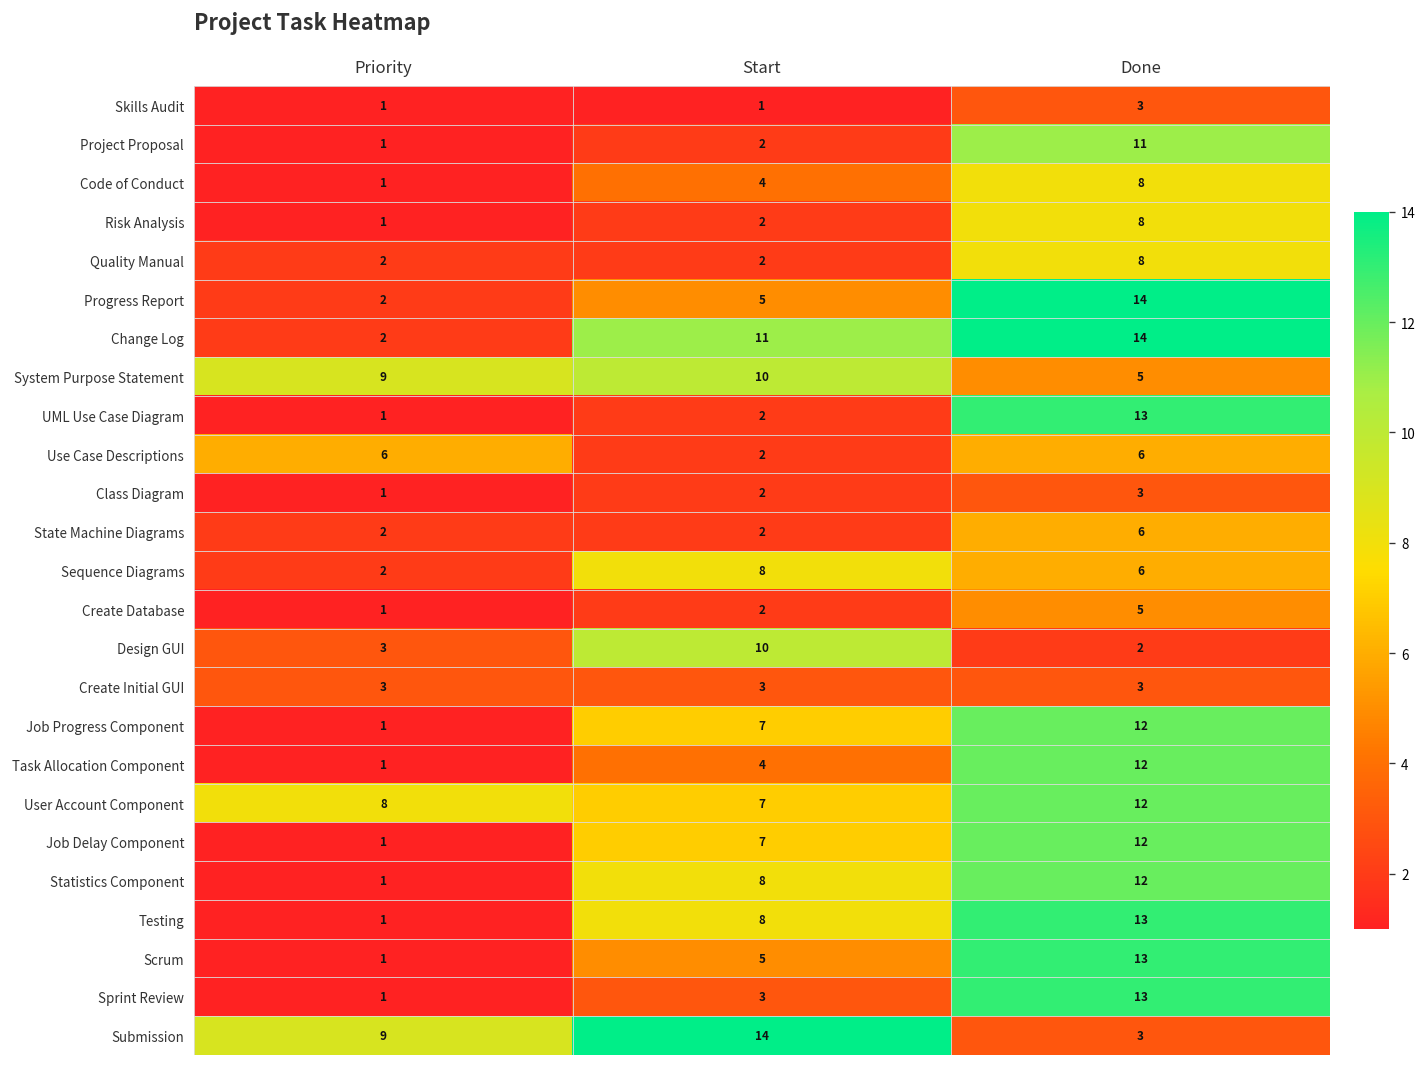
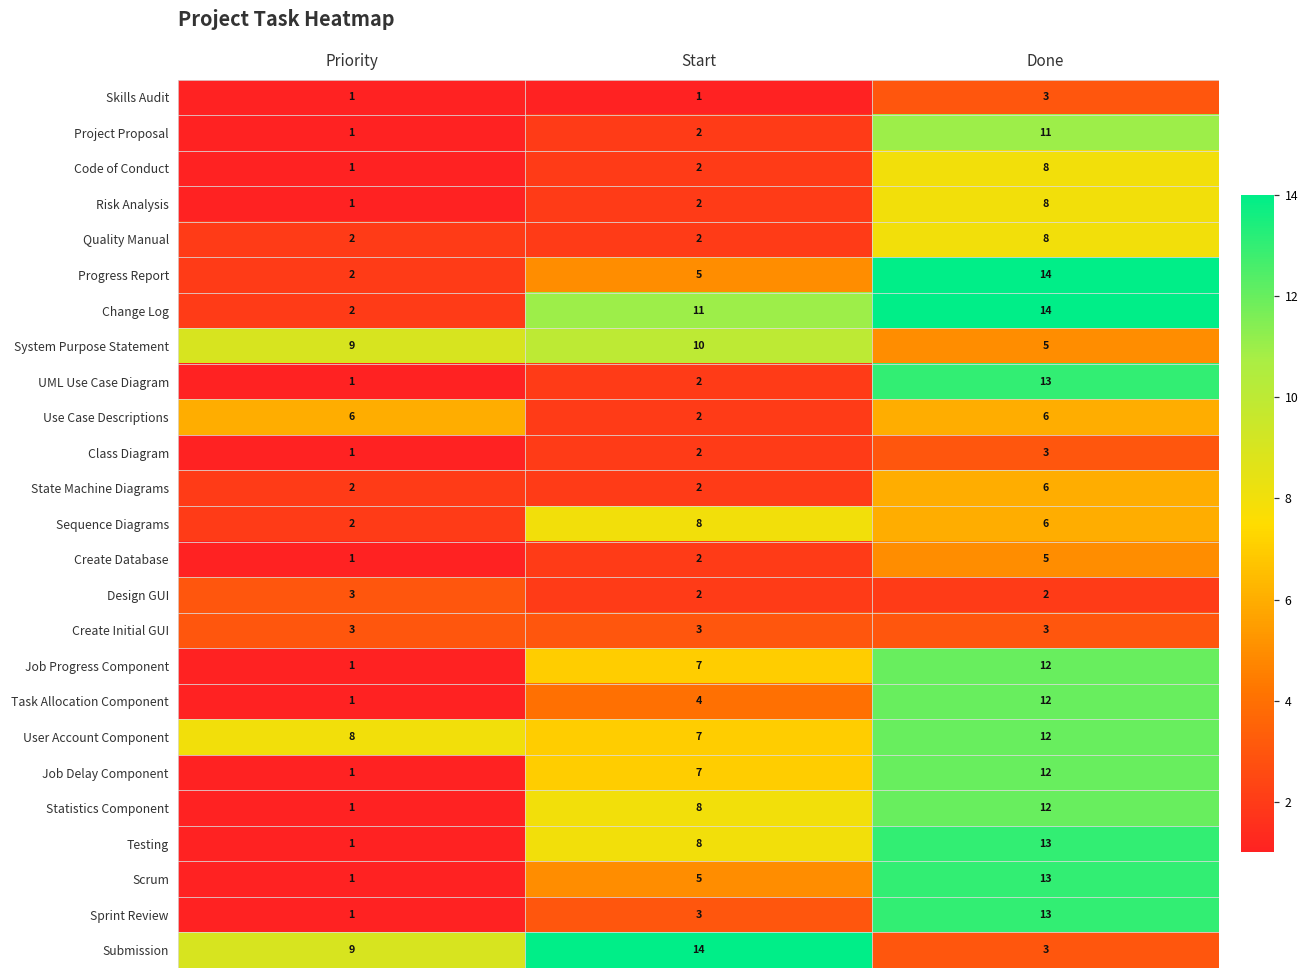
Code of Conduct, Start: 4 -> 2
Design GUI, Start: 10 -> 2
